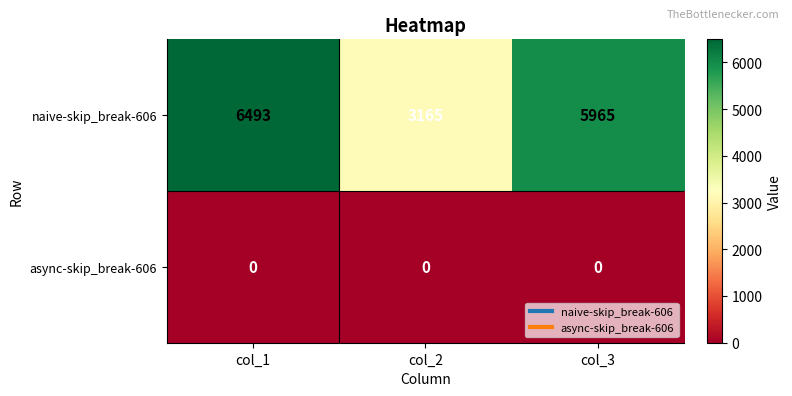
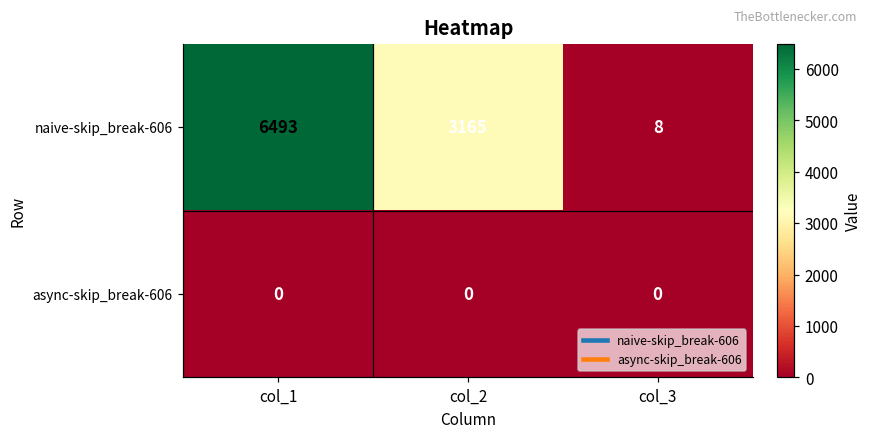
naive-skip_break-606, col_3: 5965 -> 8
